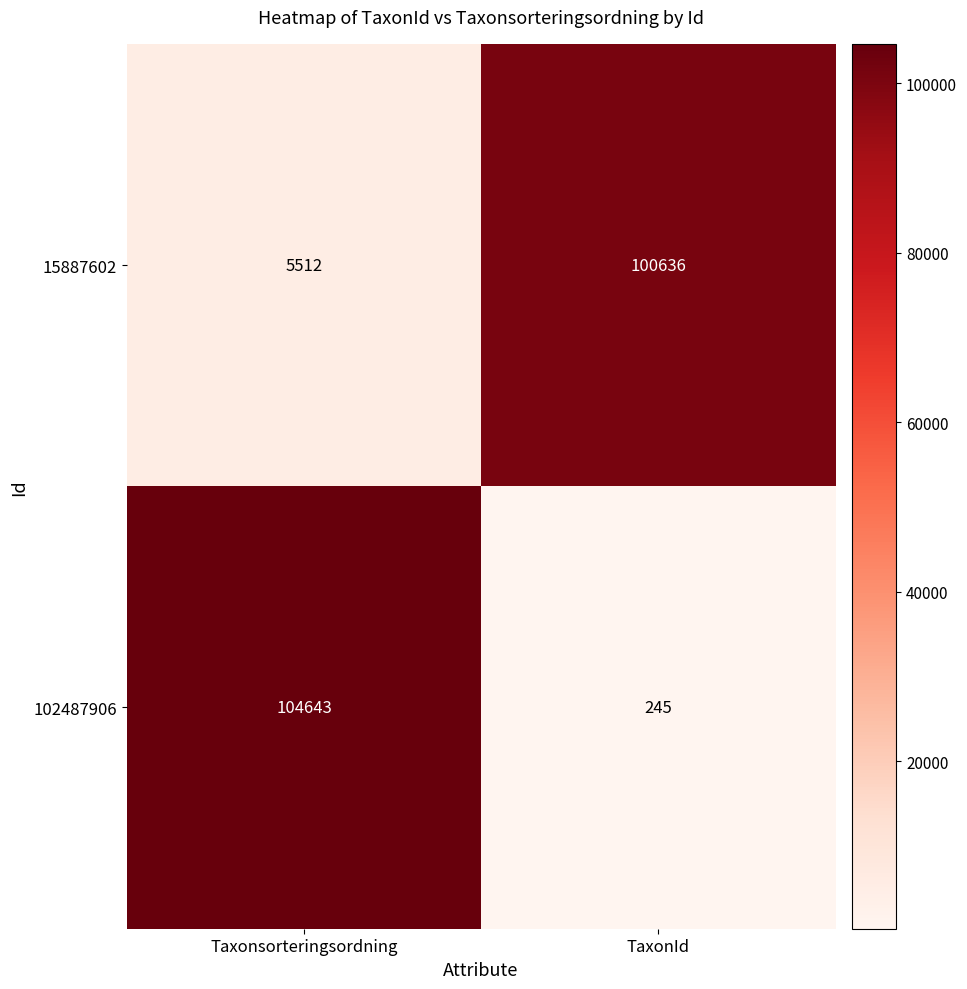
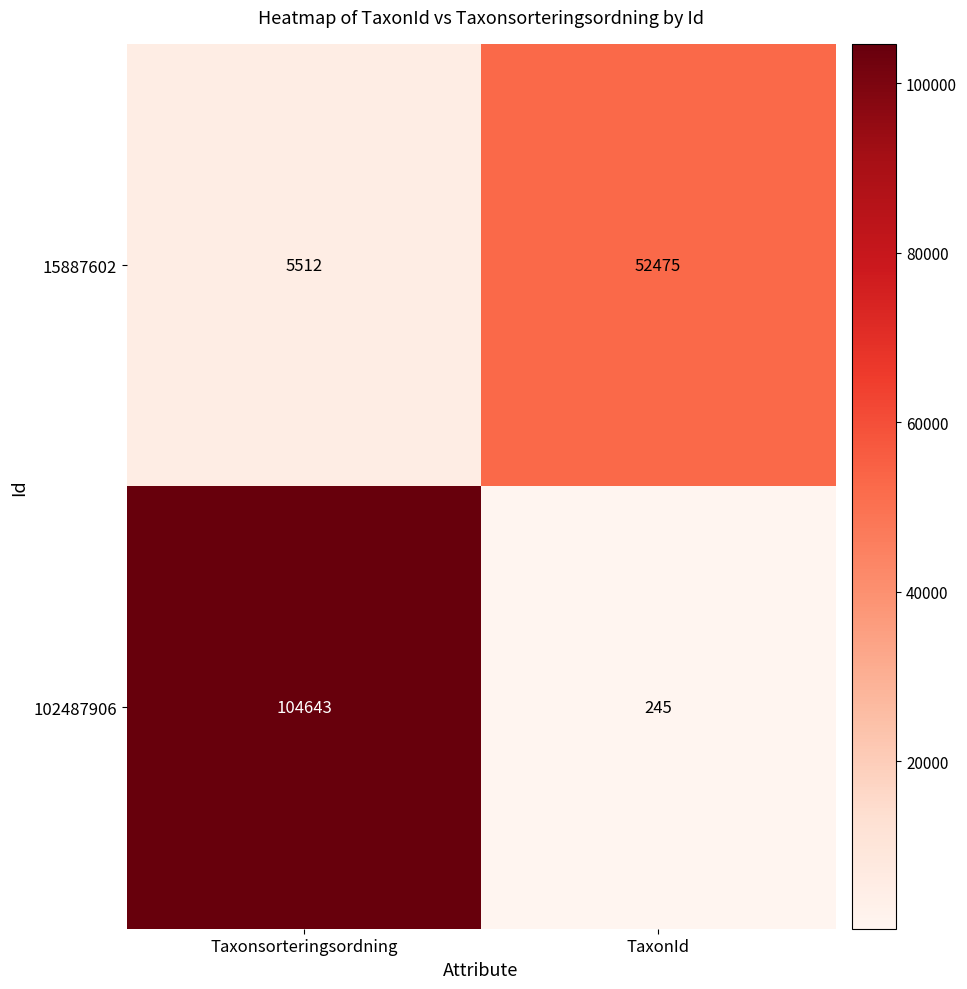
15887602, TaxonId: 100636 -> 52475
